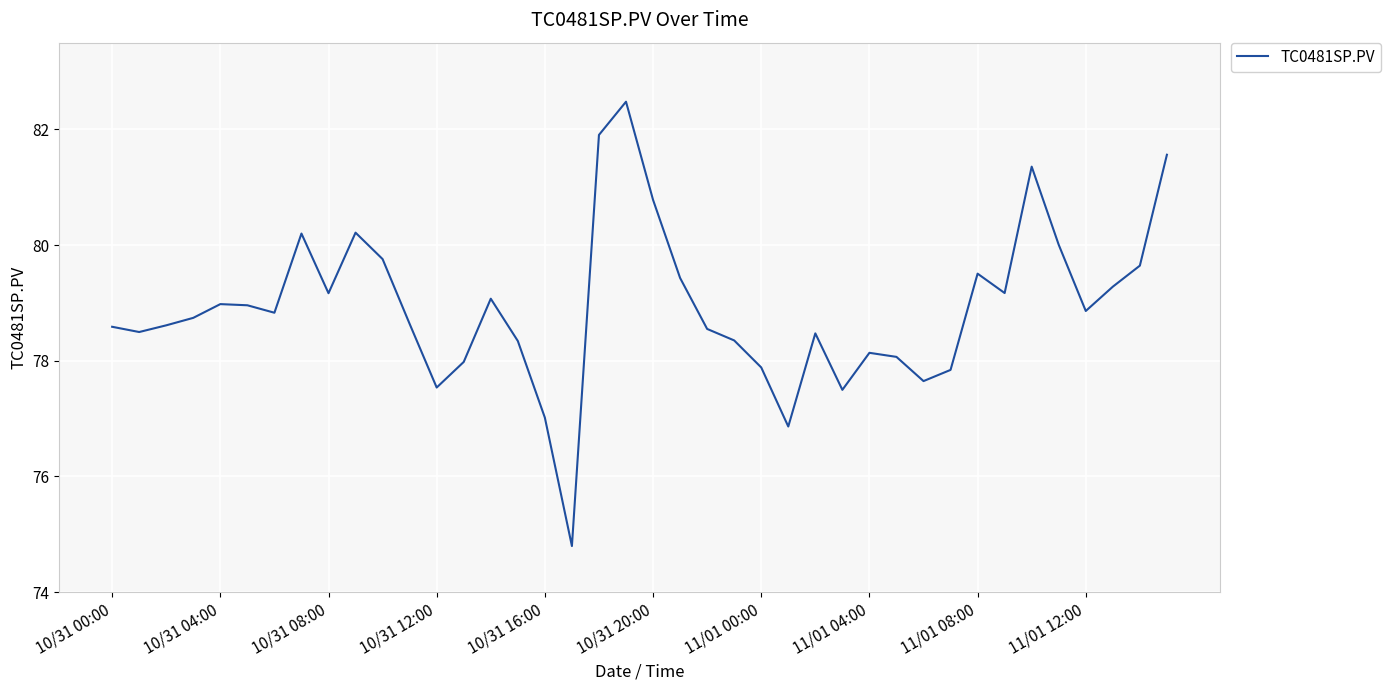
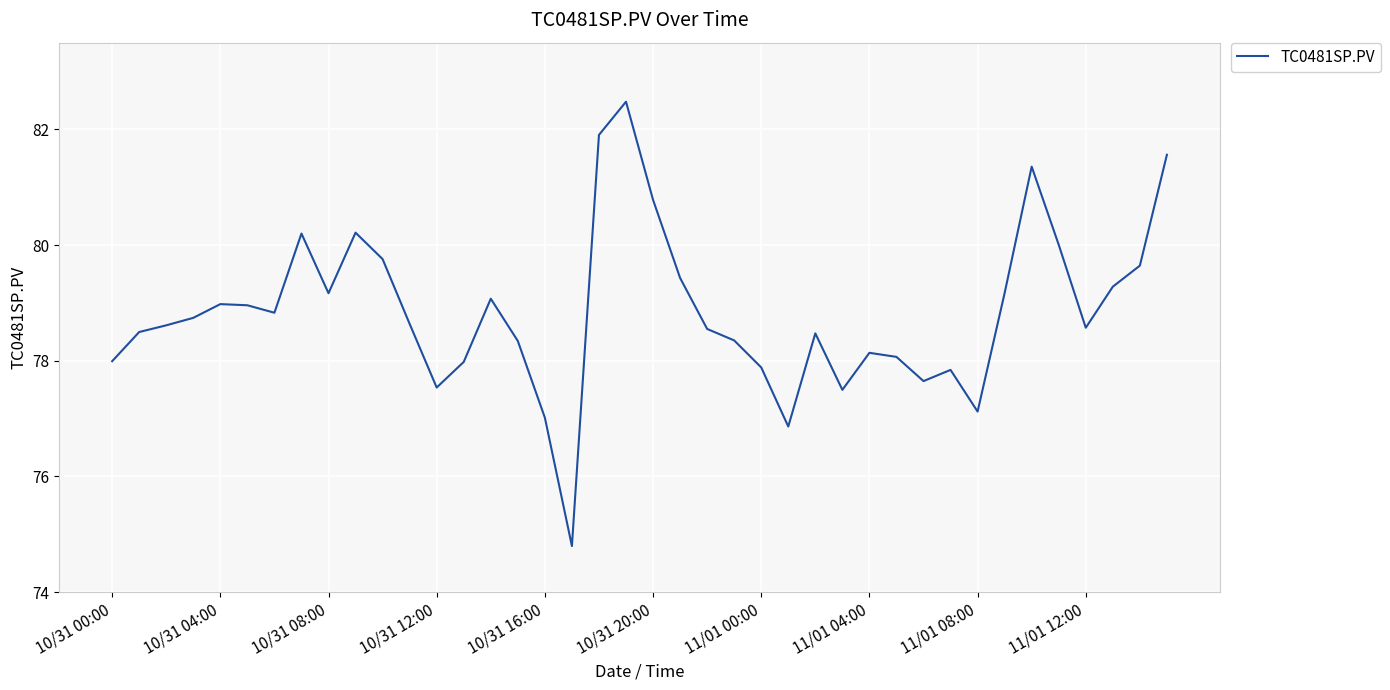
10/31 00:00: 78.6 -> 78.0
11/01 08:00: 79.5 -> 77.1
11/01 12:00: 78.9 -> 78.6
